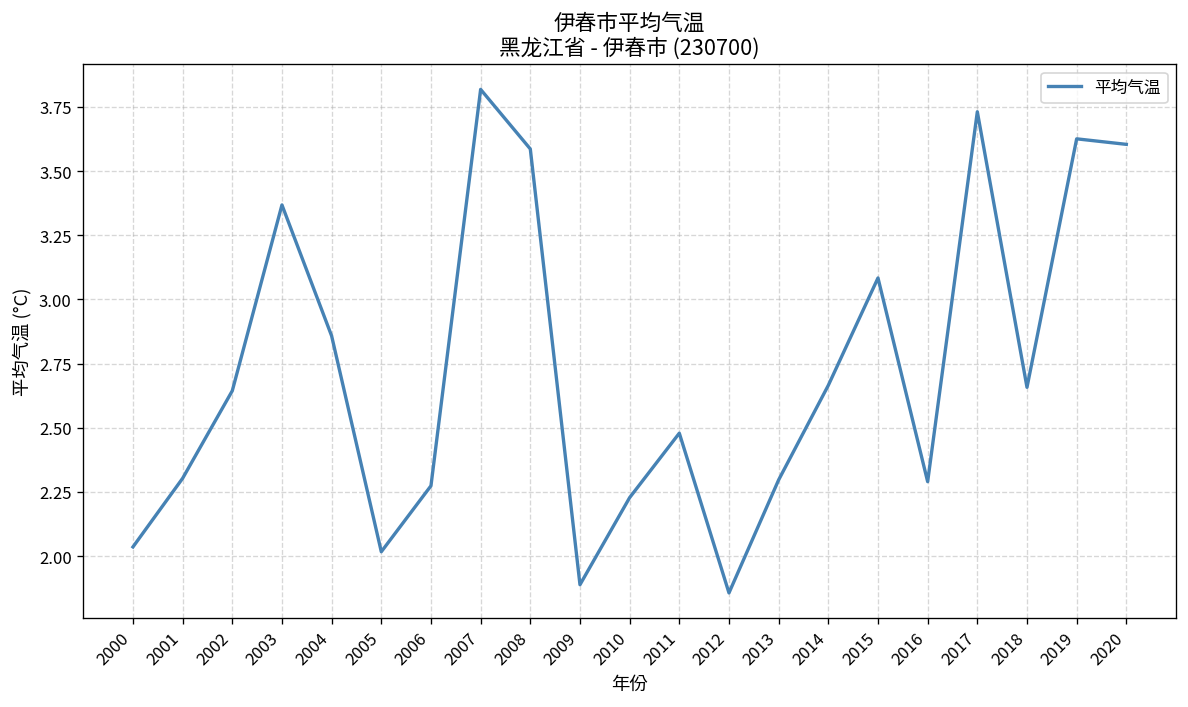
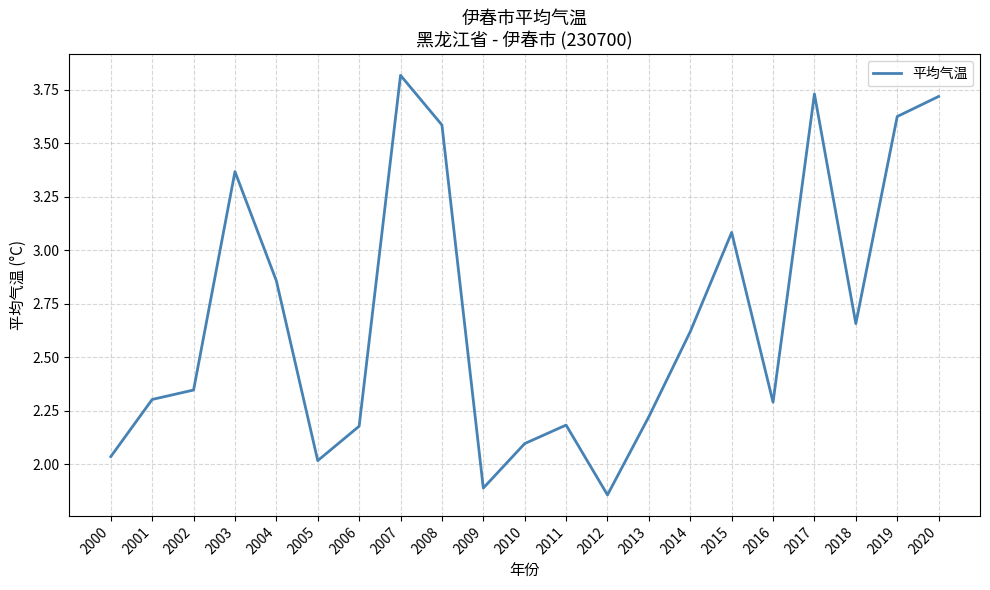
2002: 2.64 -> 2.35
2006: 2.27 -> 2.18
2010: 2.23 -> 2.10
2011: 2.48 -> 2.18
2013: 2.30 -> 2.22
2014: 2.67 -> 2.62
2020: 3.60 -> 3.72
